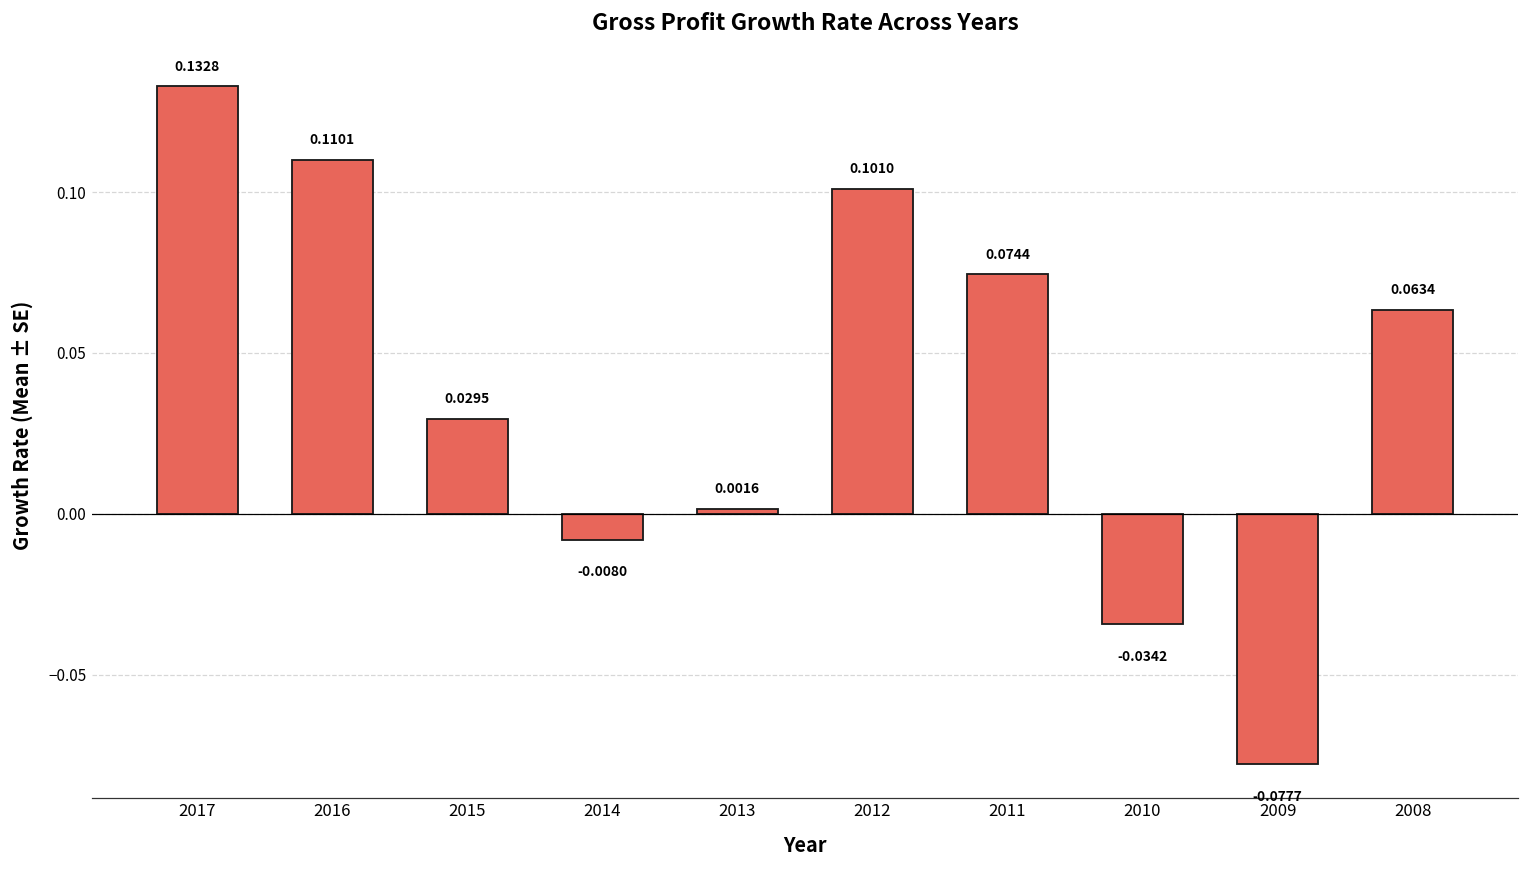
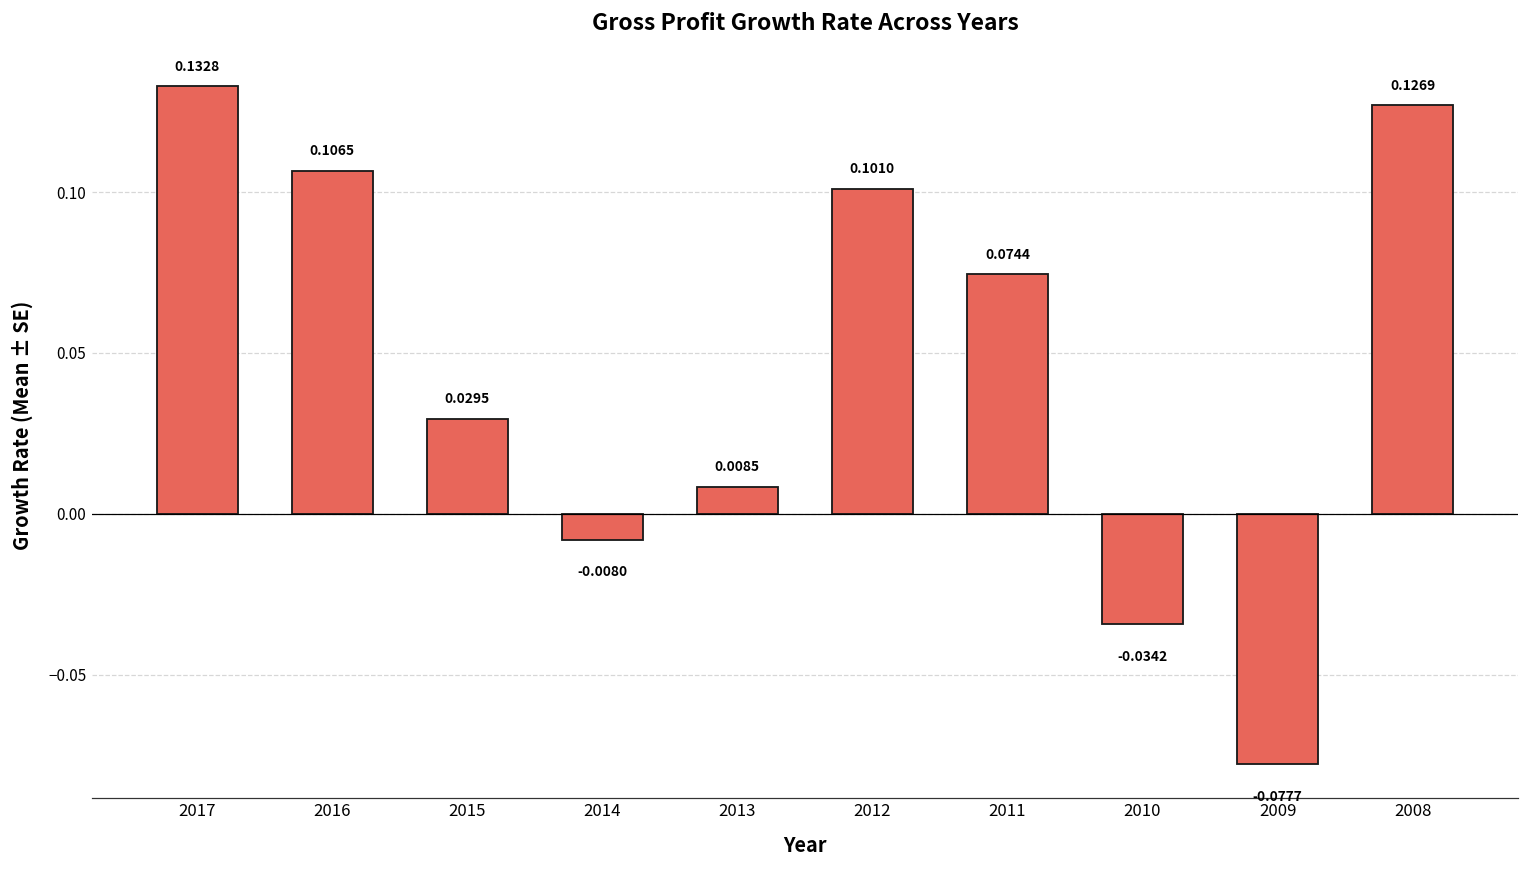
2016: 0.1101 -> 0.1065
2013: 0.0016 -> 0.0085
2008: 0.0634 -> 0.1269
